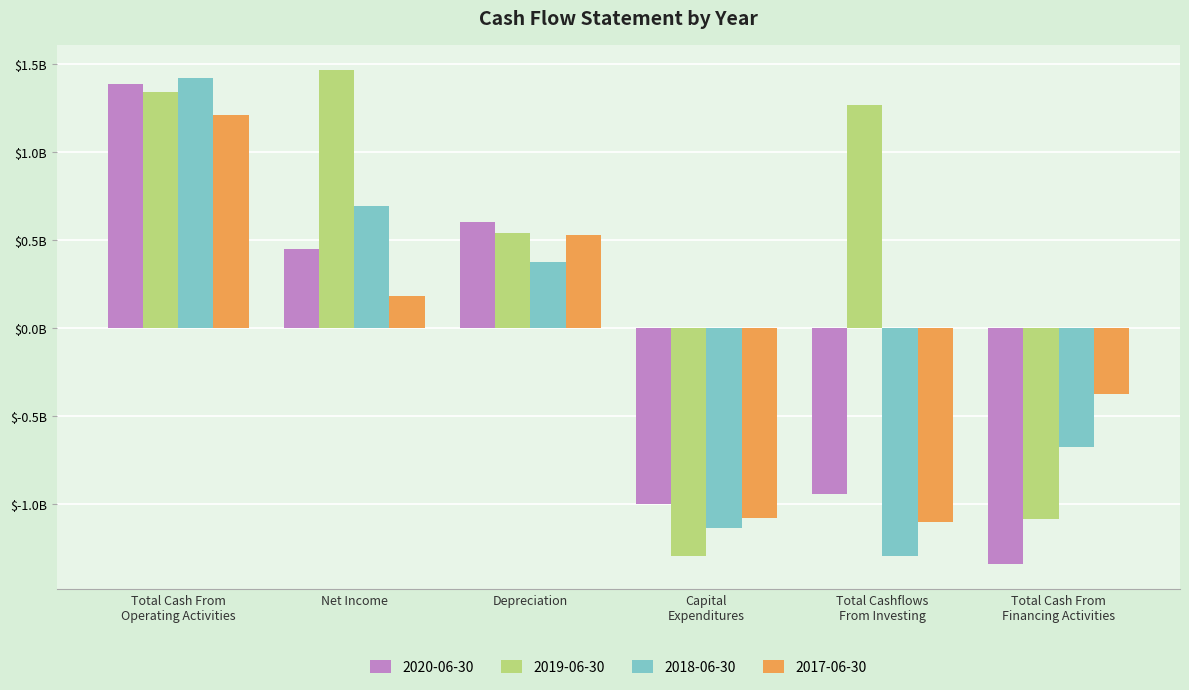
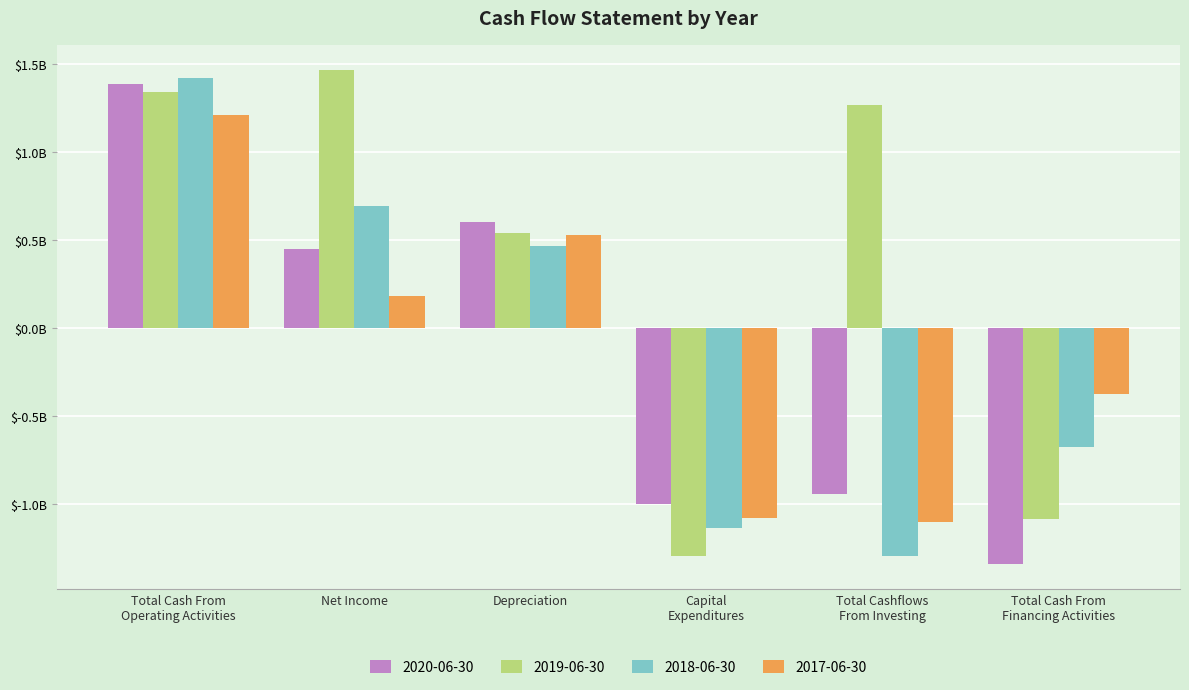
2018-06-30, Depreciation: $370000000 -> $460000000
